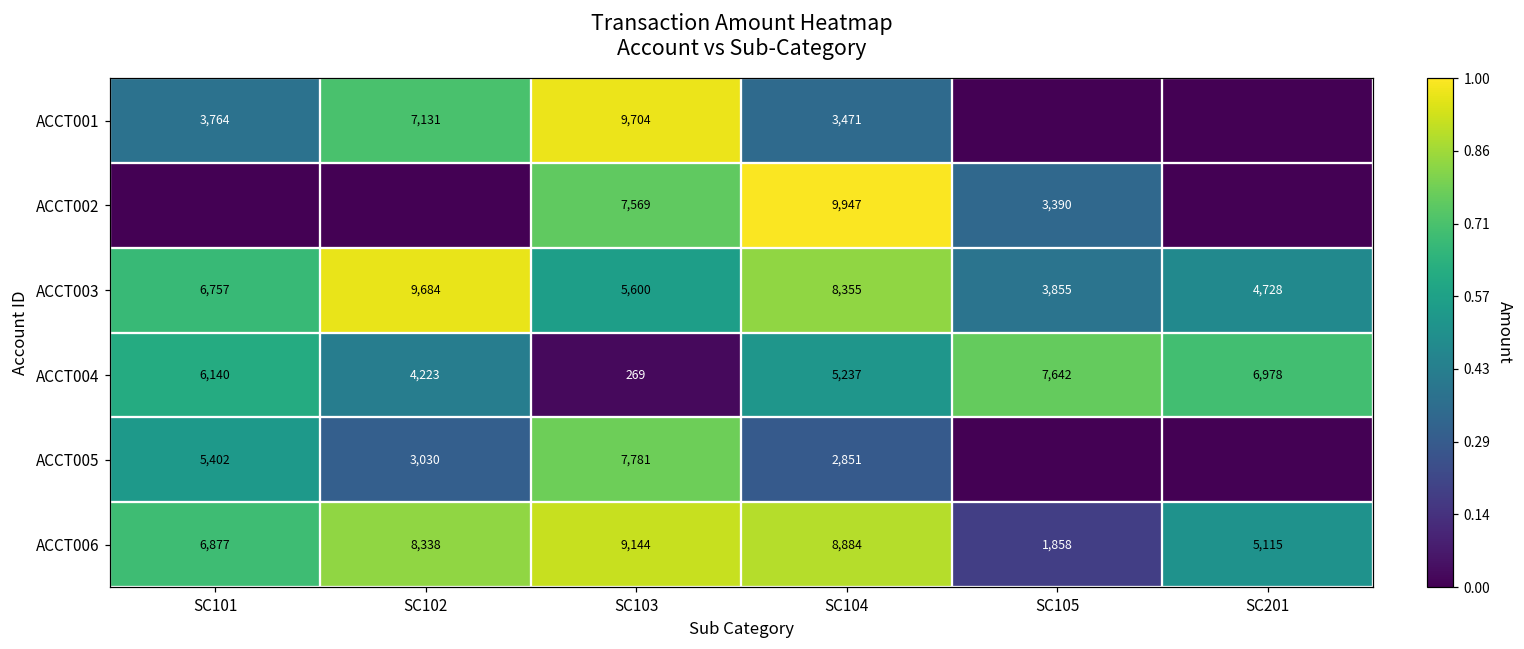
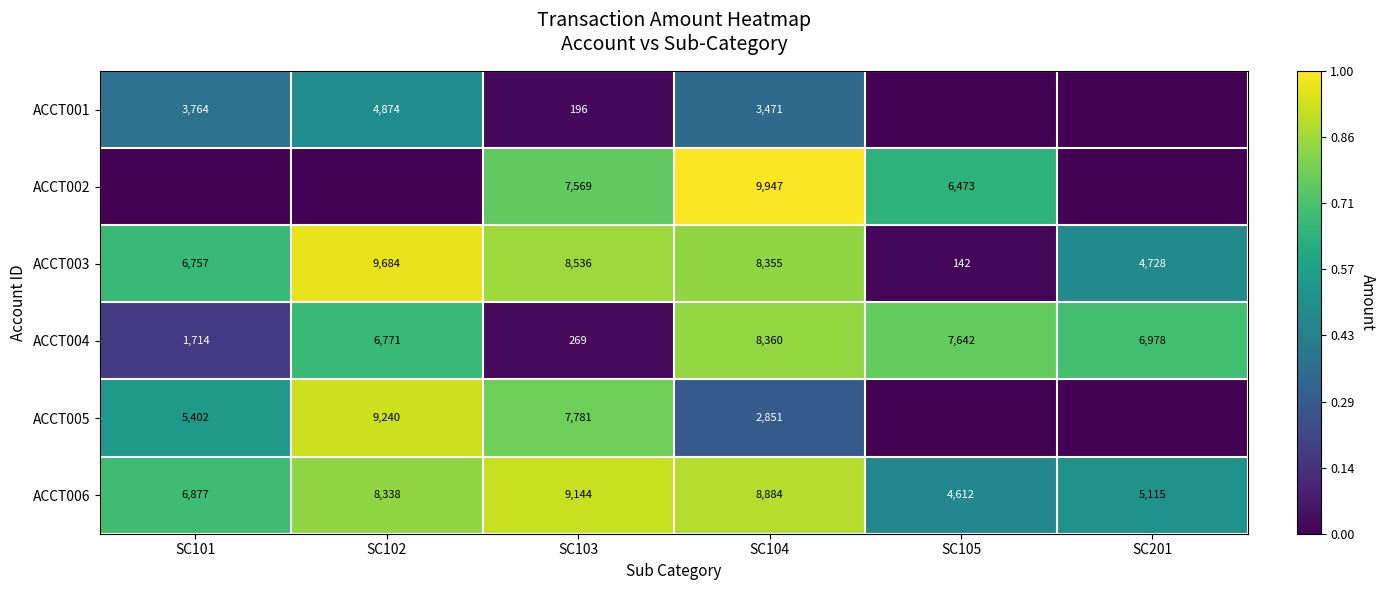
ACCT001, SC102: 7,131 -> 4,874
ACCT001, SC103: 9,704 -> 196
ACCT002, SC105: 3,390 -> 6,473
ACCT003, SC103: 5,600 -> 8,536
ACCT003, SC105: 3,855 -> 142
ACCT004, SC101: 6,140 -> 1,714
ACCT004, SC102: 4,223 -> 6,771
ACCT004, SC104: 5,237 -> 8,360
ACCT005, SC102: 3,030 -> 9,240
ACCT006, SC105: 1,858 -> 4,612
